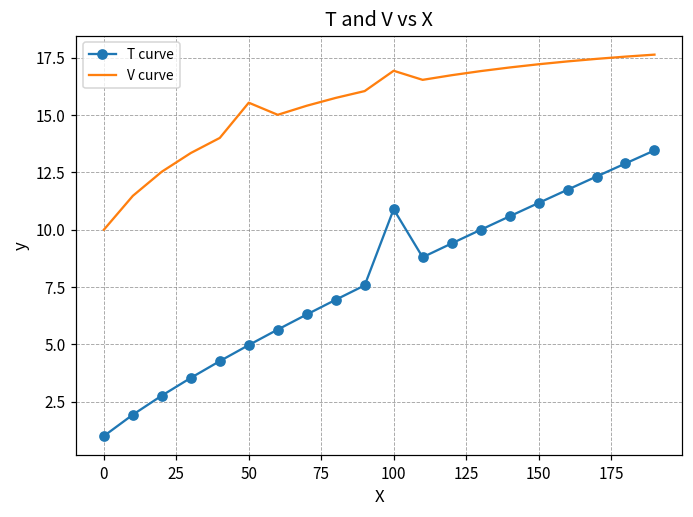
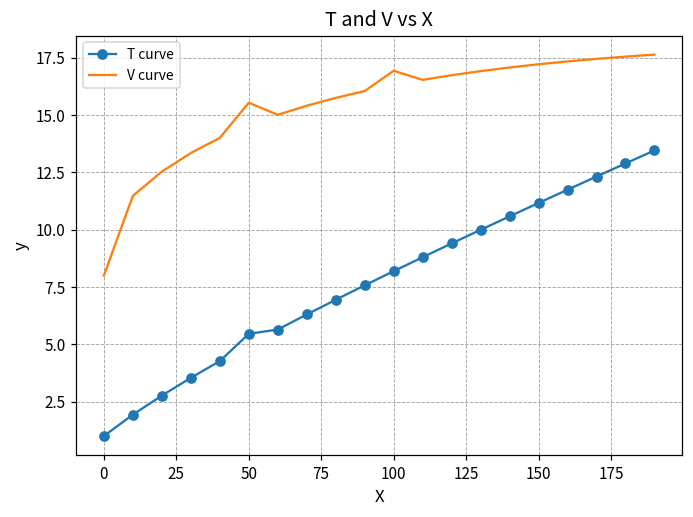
V curve, 0: 10 -> 8
T curve, 50: 5.0 -> 5.5
T curve, 100: 10.9 -> 8.2
